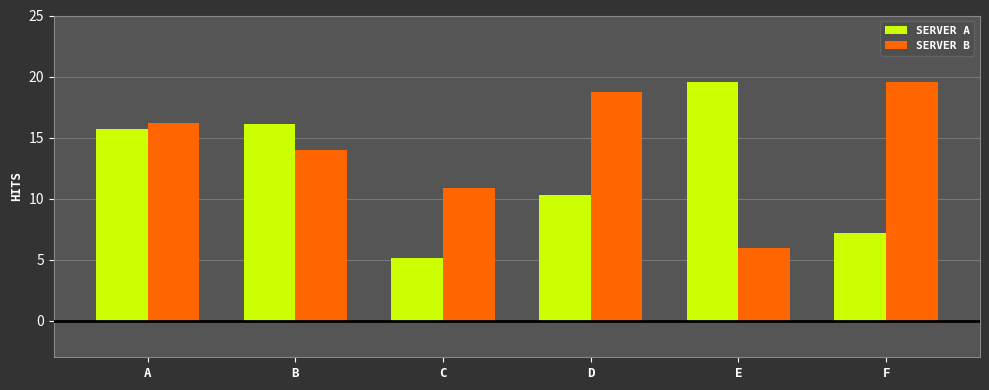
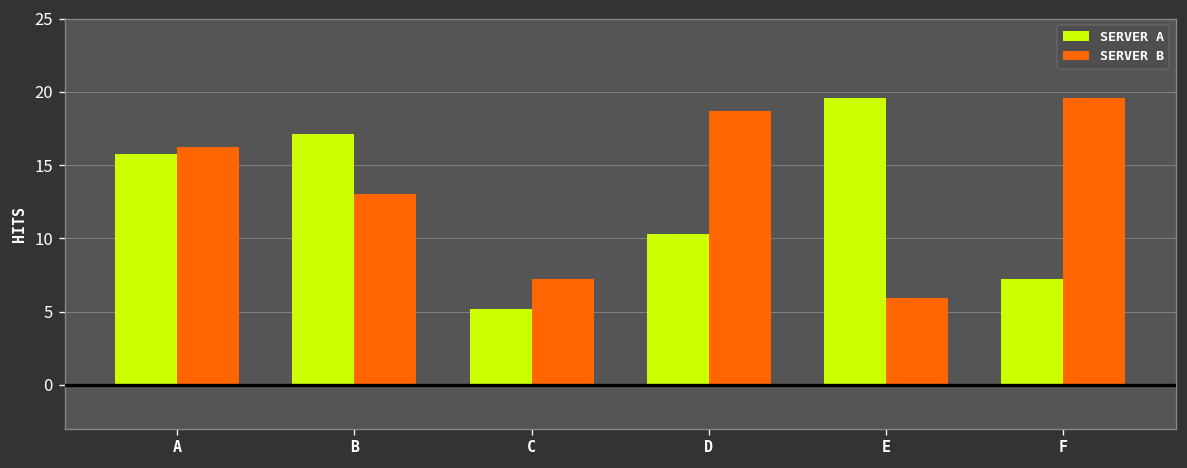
SERVER A, B: 16.1 -> 17.1
SERVER B, B: 14.0 -> 13.0
SERVER B, C: 10.9 -> 7.2
